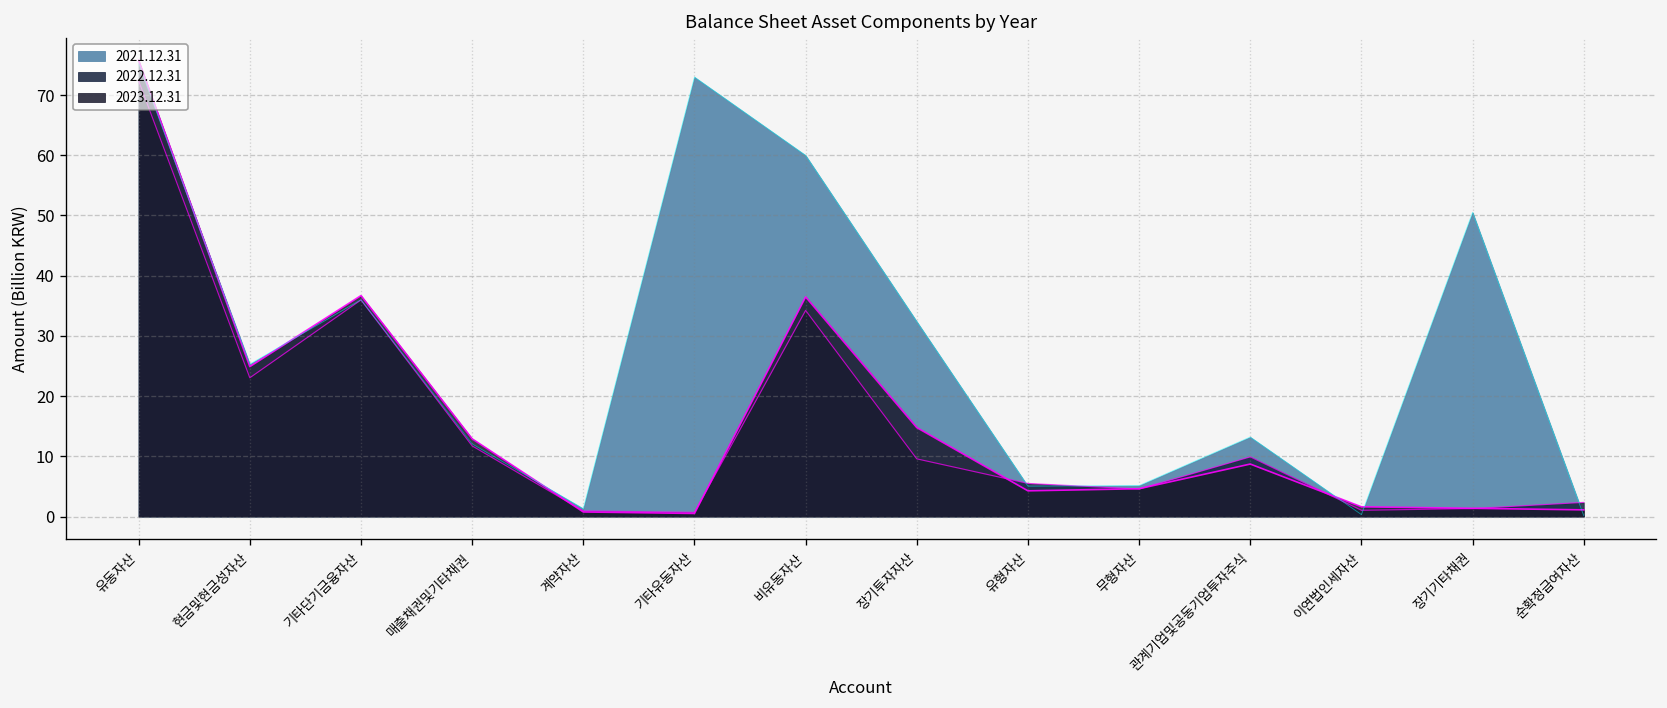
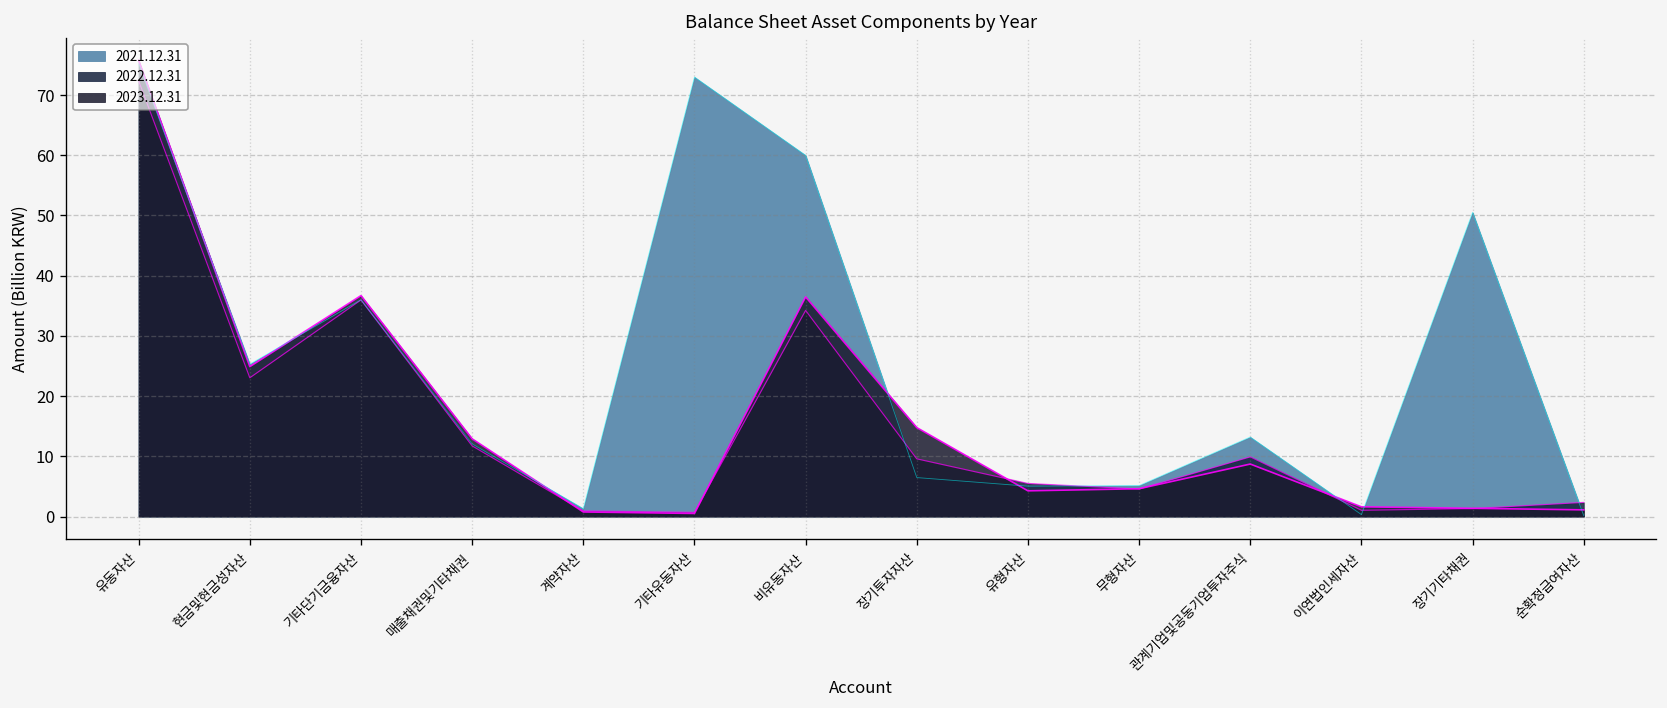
2021.12.31, 장기투자자산: 32 -> 6
